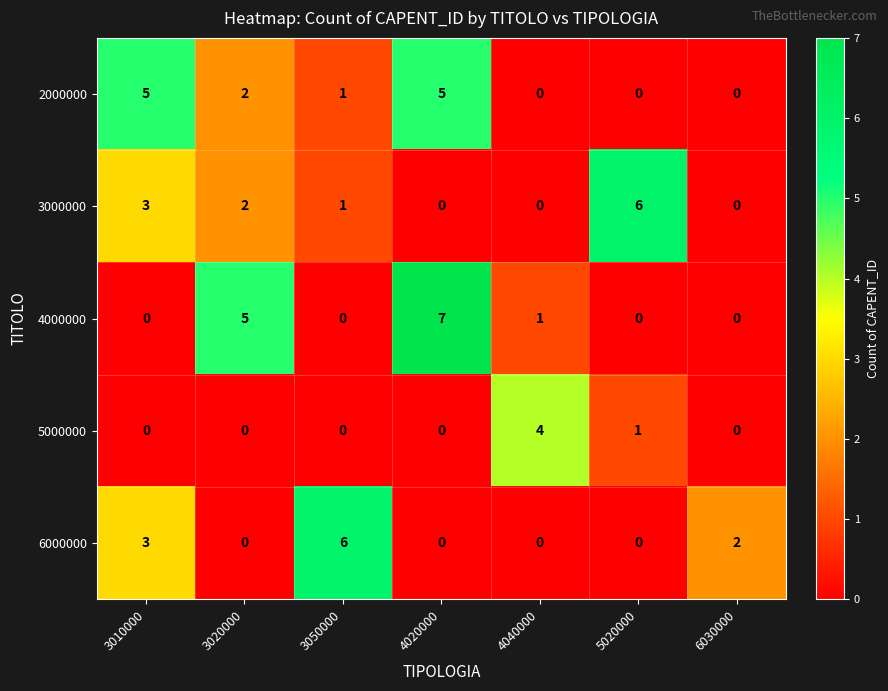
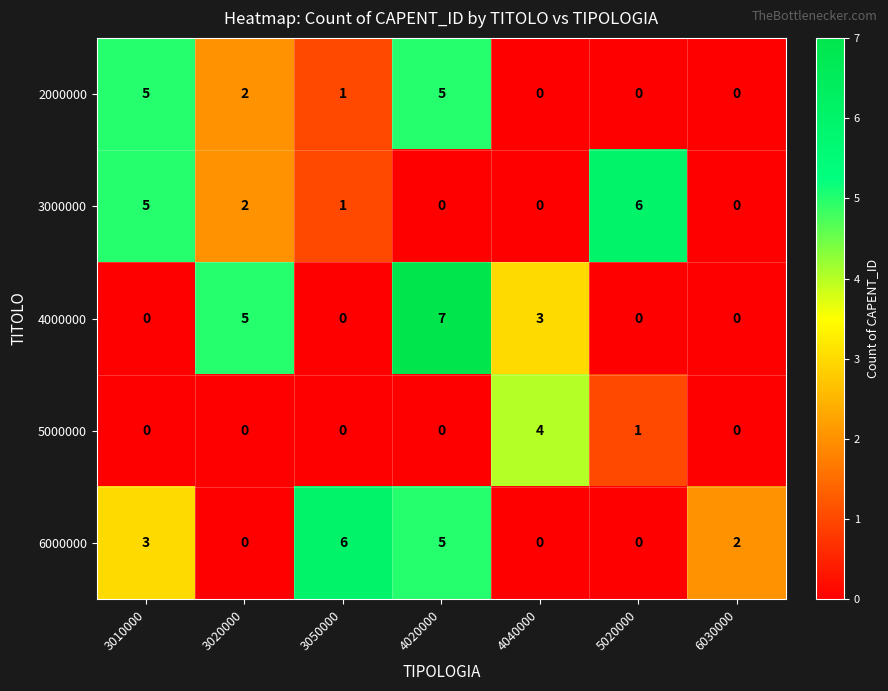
3000000, 3010000: 3 -> 5
4000000, 4040000: 1 -> 3
6000000, 4020000: 0 -> 5
